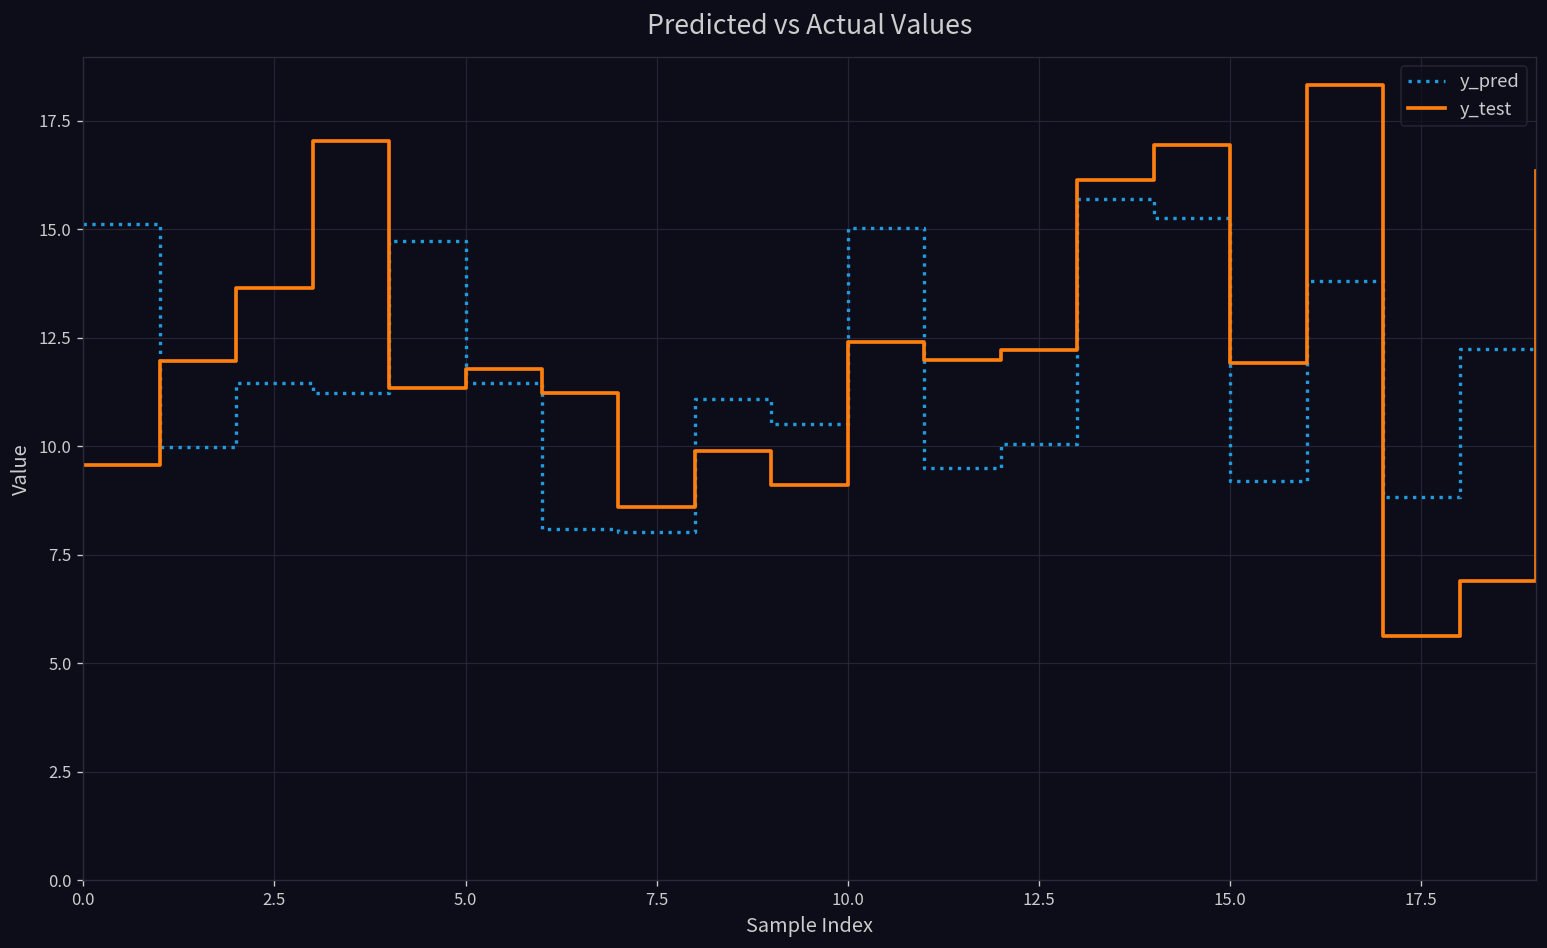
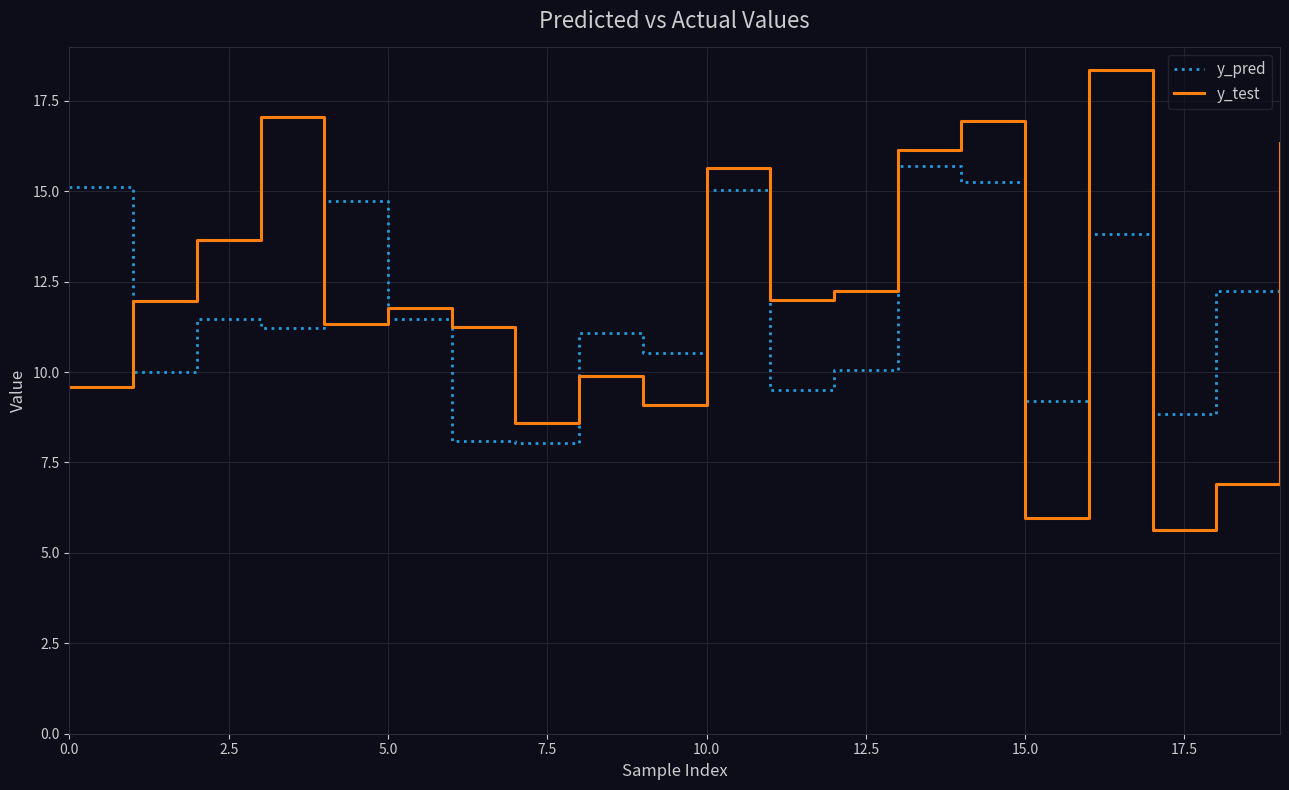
y_test, 10.0: 12.4 -> 15.6
y_test, 15.0: 11.9 -> 6.0
